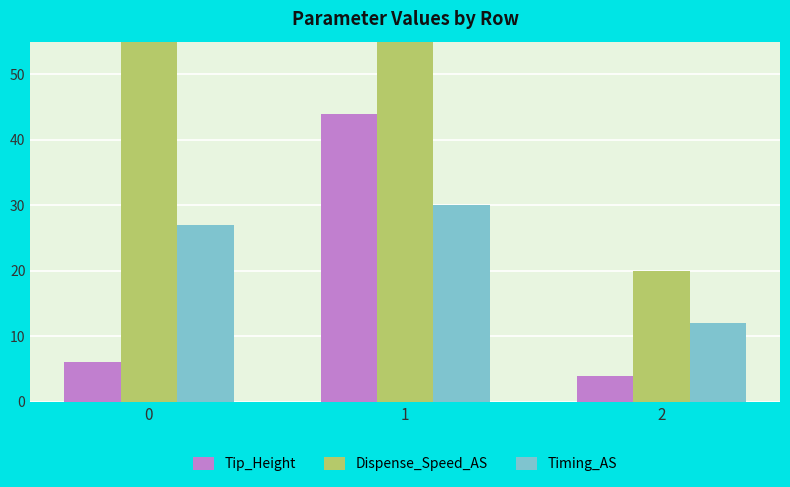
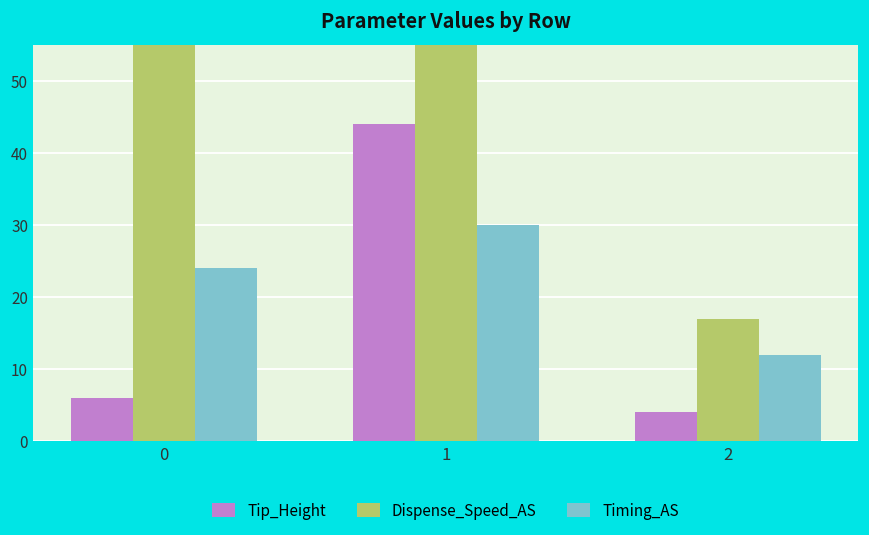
Timing_AS, 0: 27 -> 24
Dispense_Speed_AS, 2: 20 -> 17
